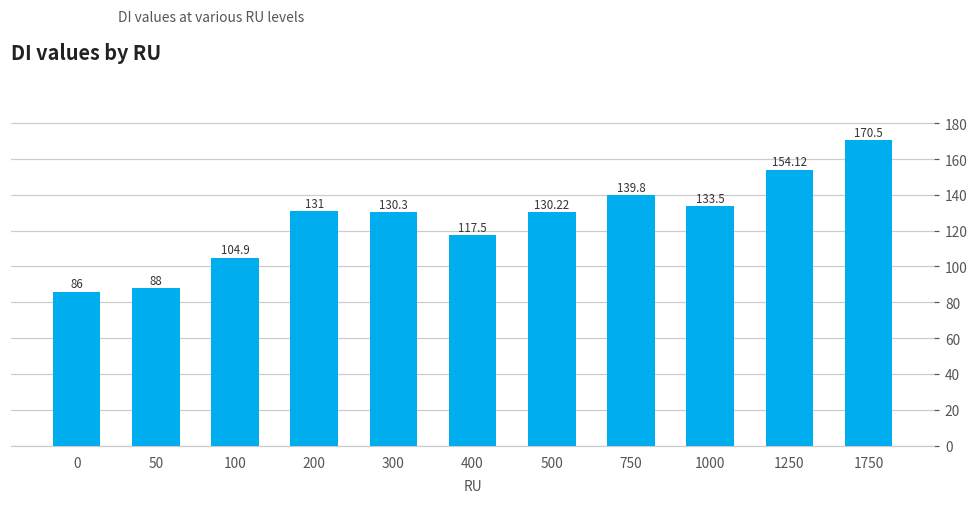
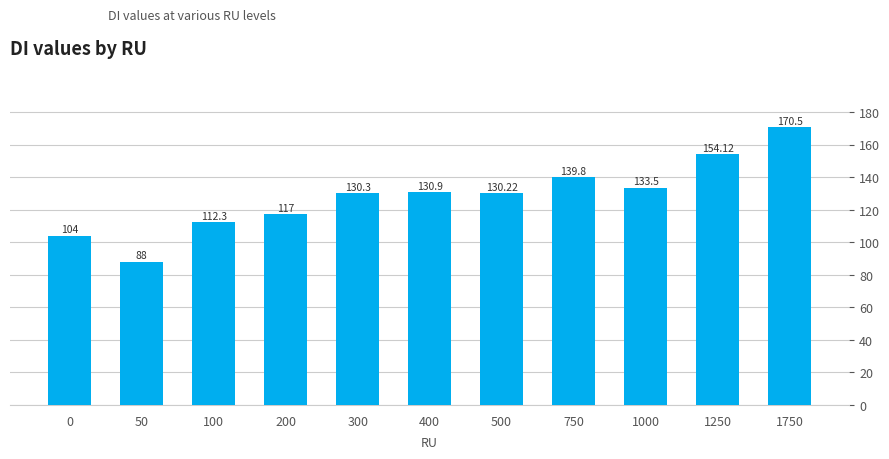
0: 86 -> 104
100: 104.9 -> 112.3
200: 131 -> 117
400: 117.5 -> 130.9
